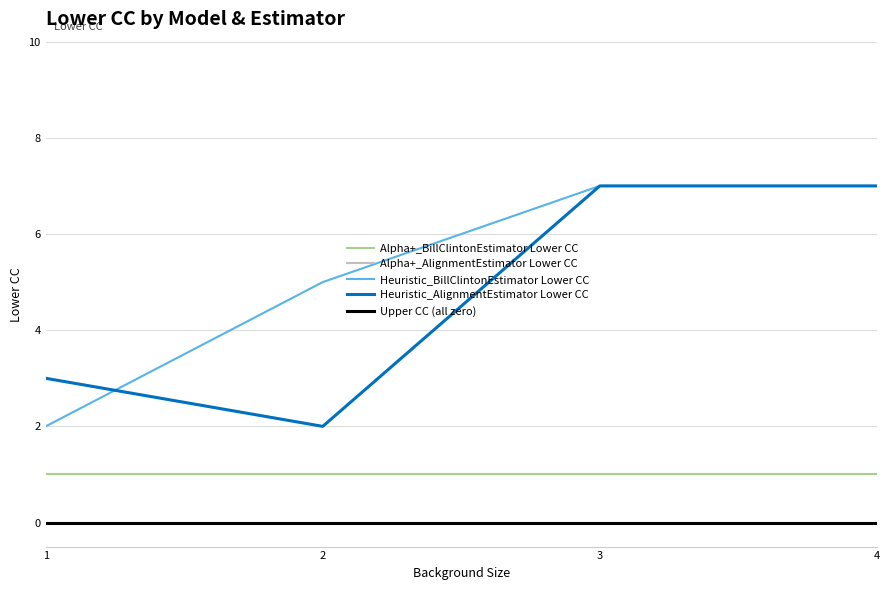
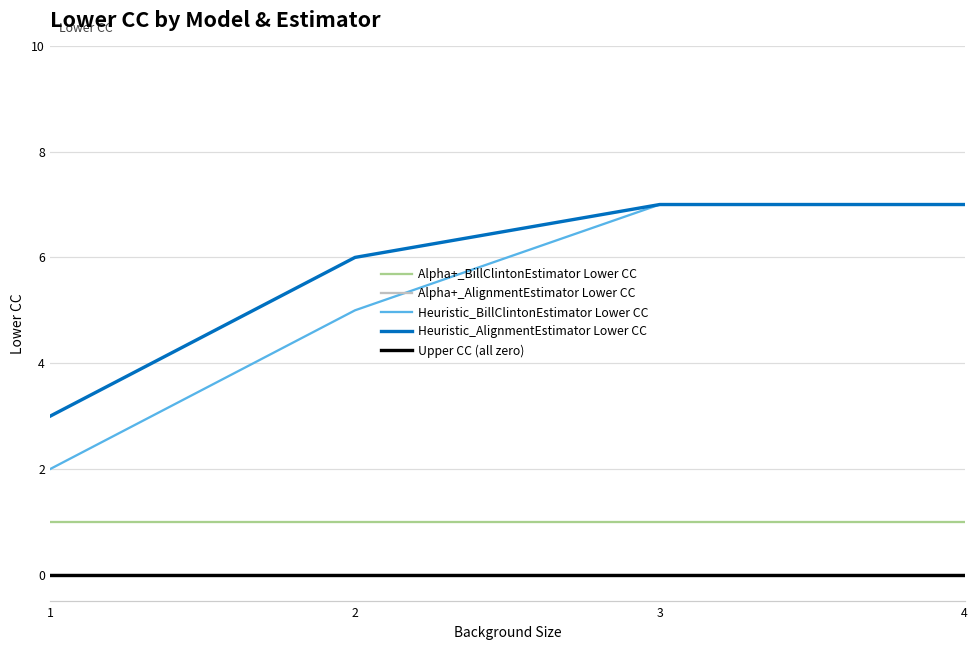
Heuristic_AlignmentEstimator Lower CC, 2: 2 -> 6
